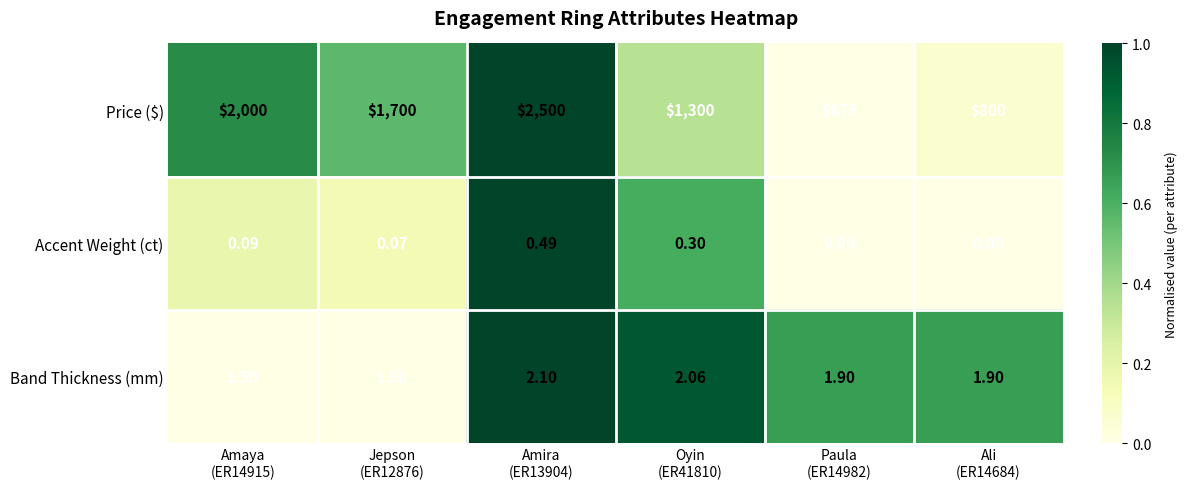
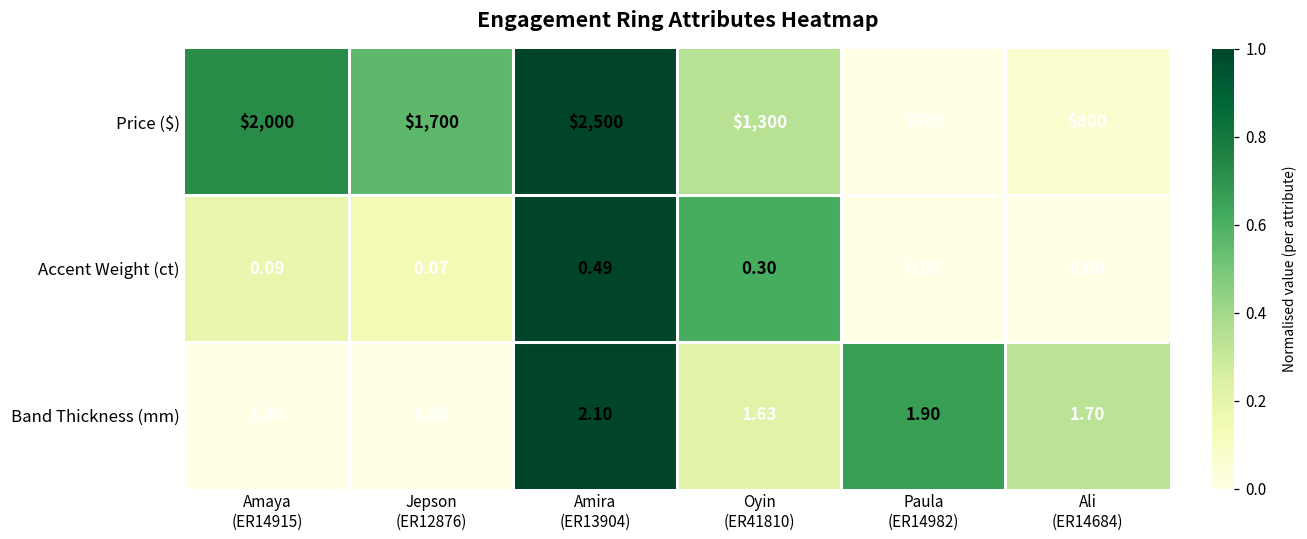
Band Thickness (mm), Oyin (ER41810): 2.06 -> 1.63
Band Thickness (mm), Ali (ER14684): 1.90 -> 1.70
